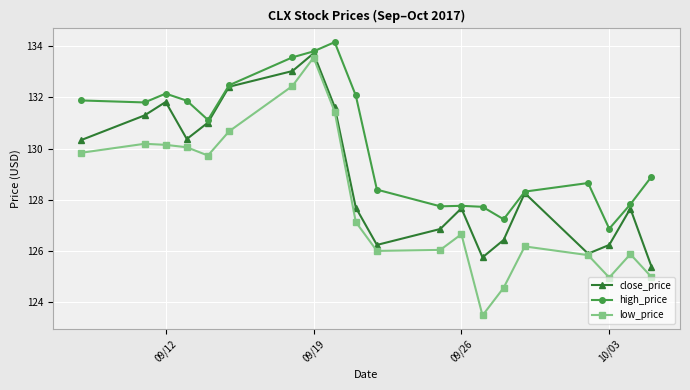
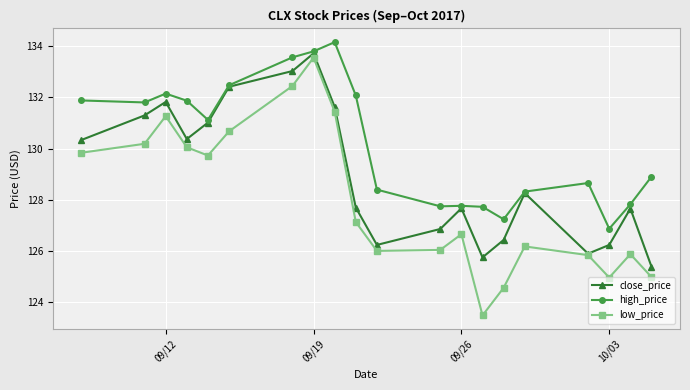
low_price, 09/12: 130.2 -> 131.3
